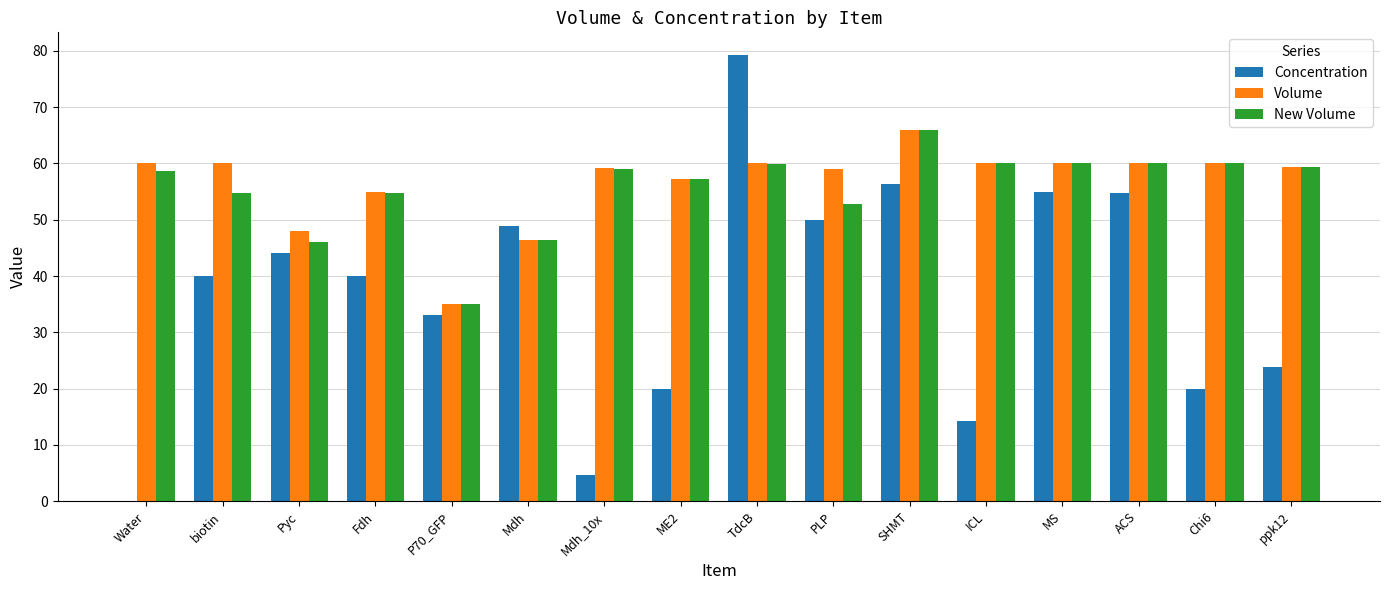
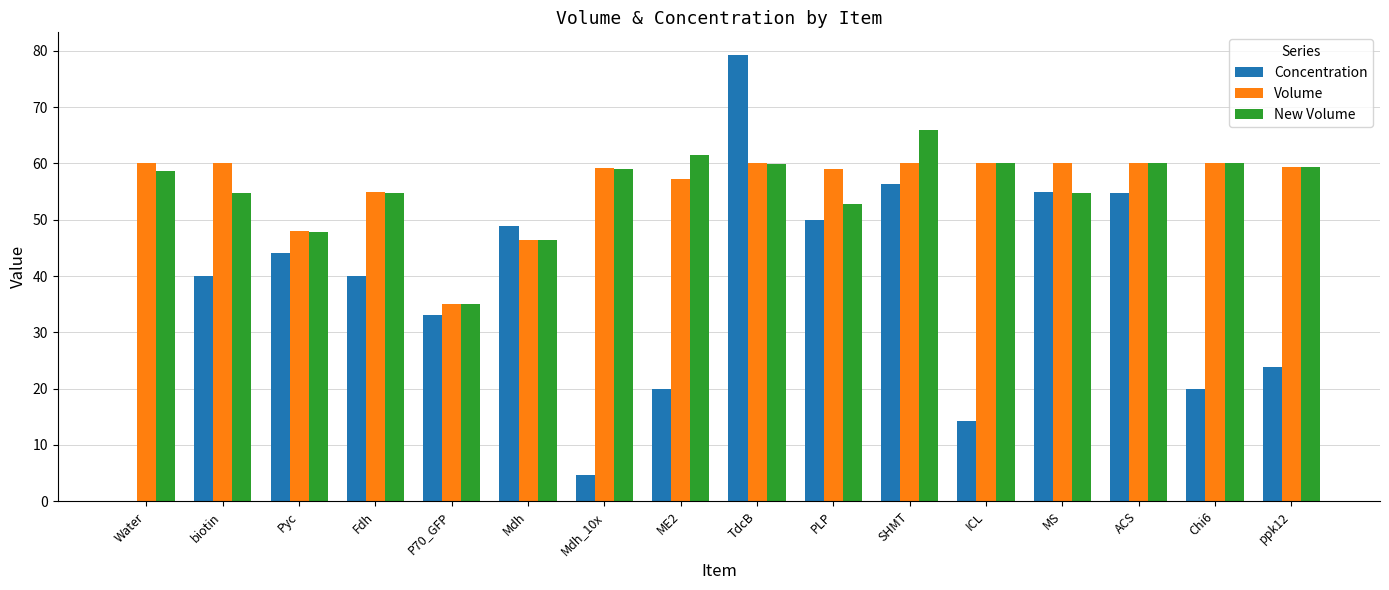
New Volume, Pyc: 46 -> 48
New Volume, ME2: 57 -> 62
Volume, SHMT: 66 -> 60
New Volume, MS: 60 -> 55
